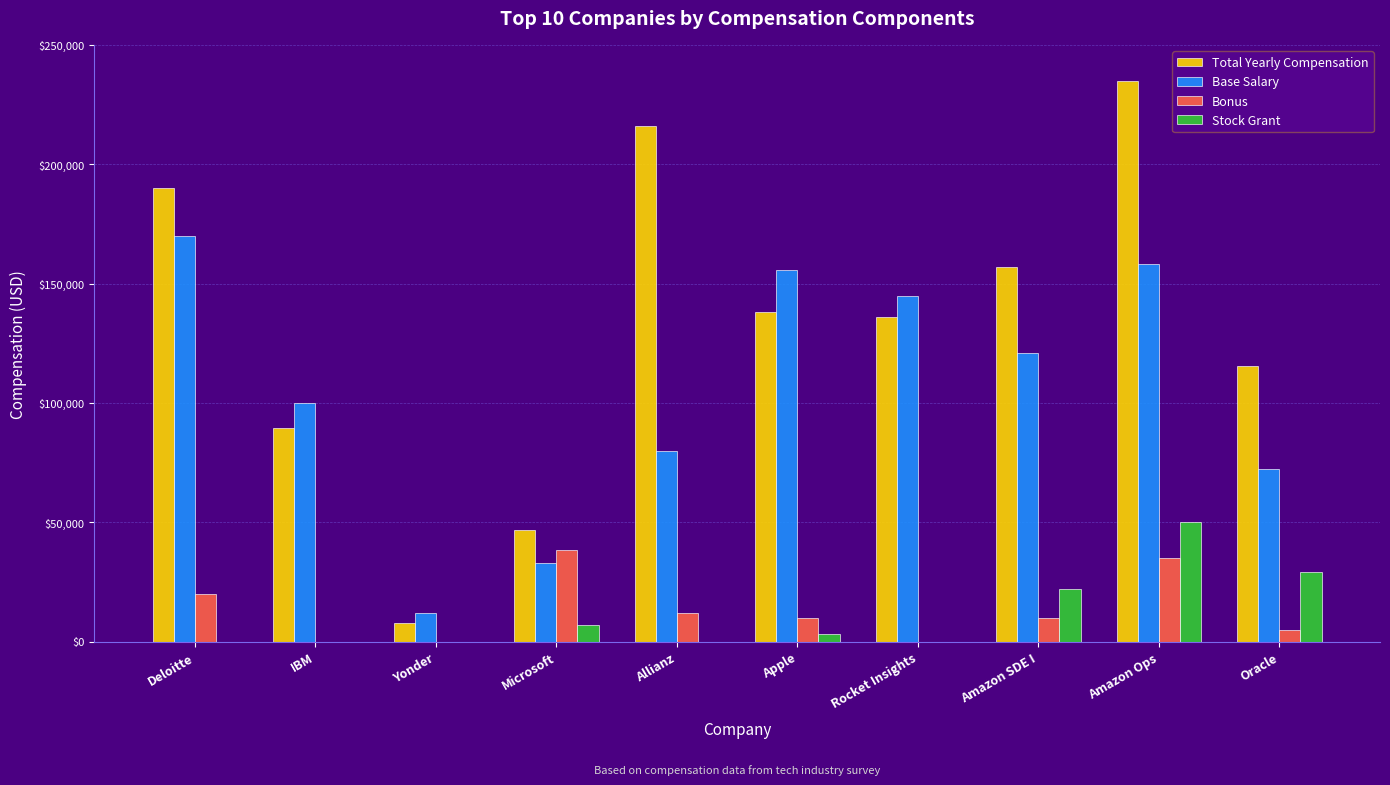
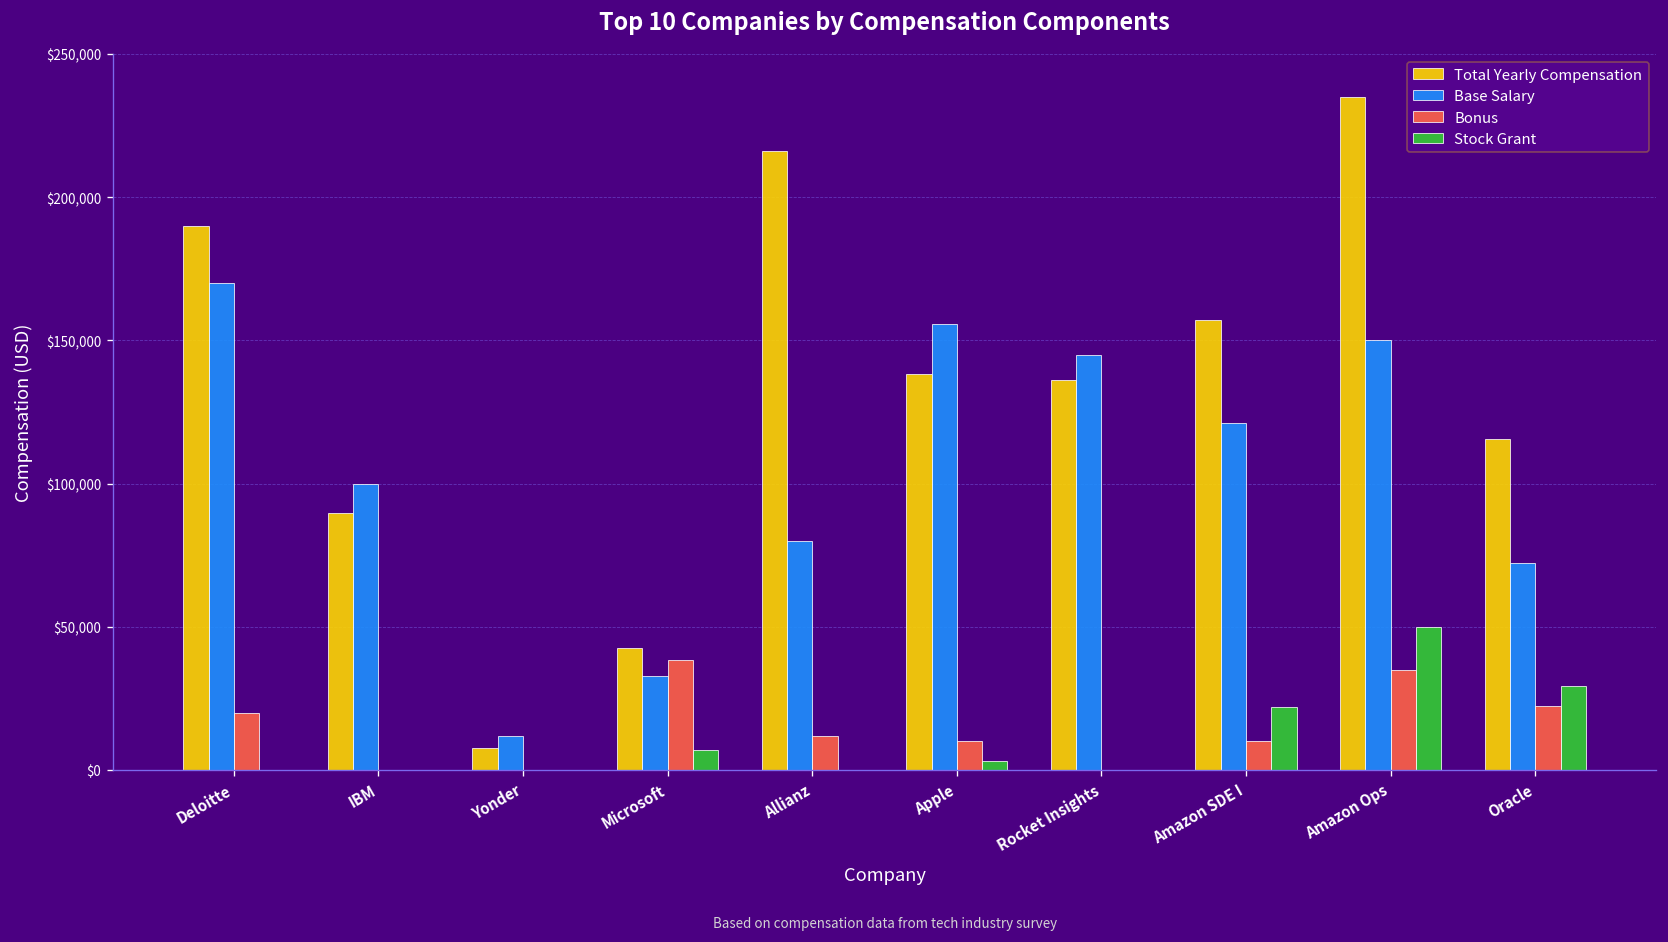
Total Yearly Compensation, Microsoft: $47,000 -> $43,000
Base Salary, Amazon Ops: $158,000 -> $150,000
Bonus, Oracle: $5,000 -> $22,000
